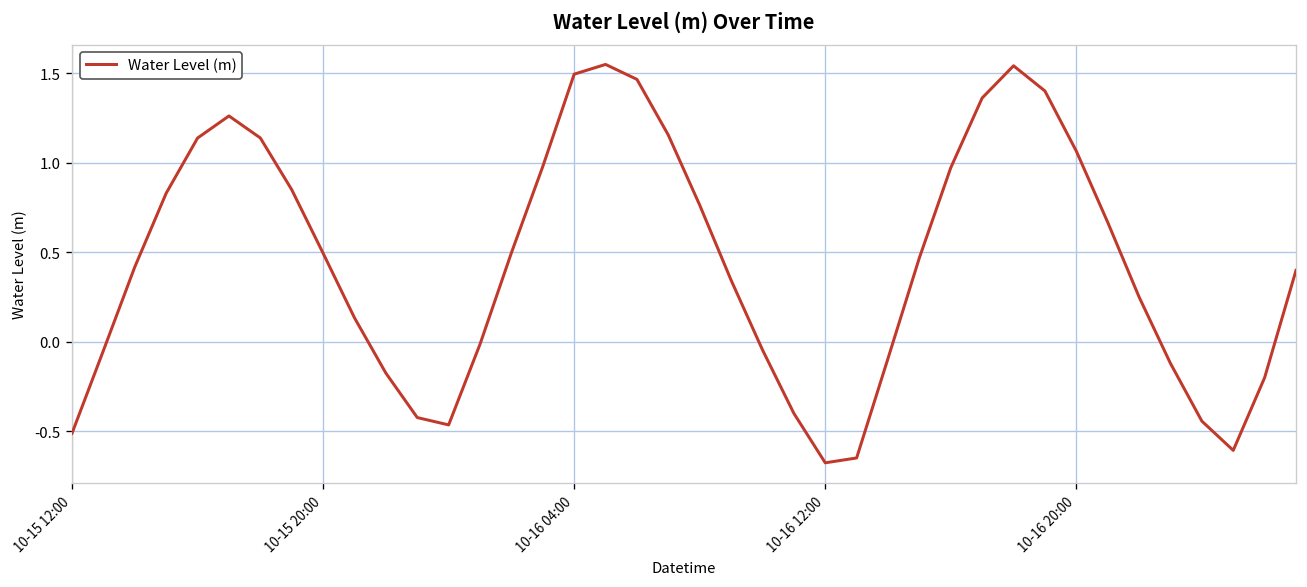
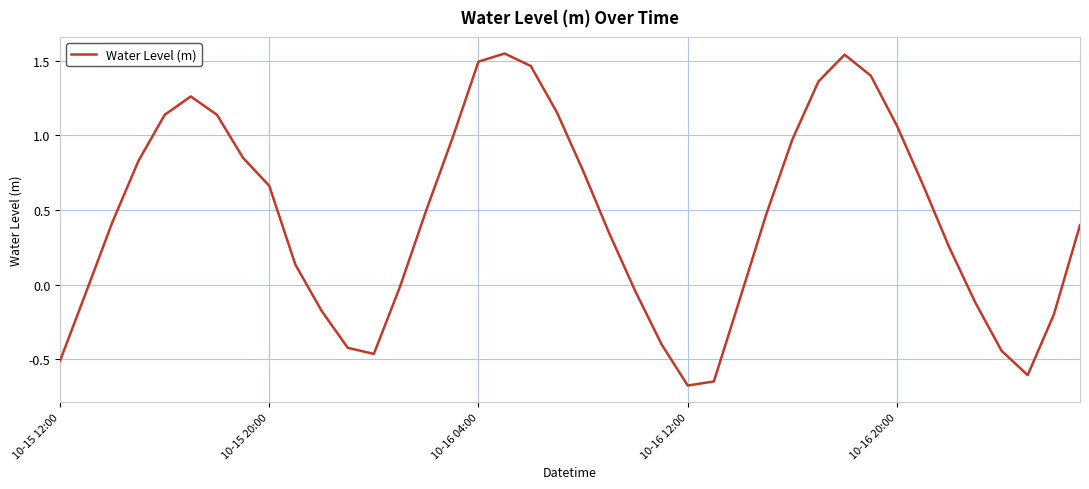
10-15 20:00: 0.49 -> 0.66
